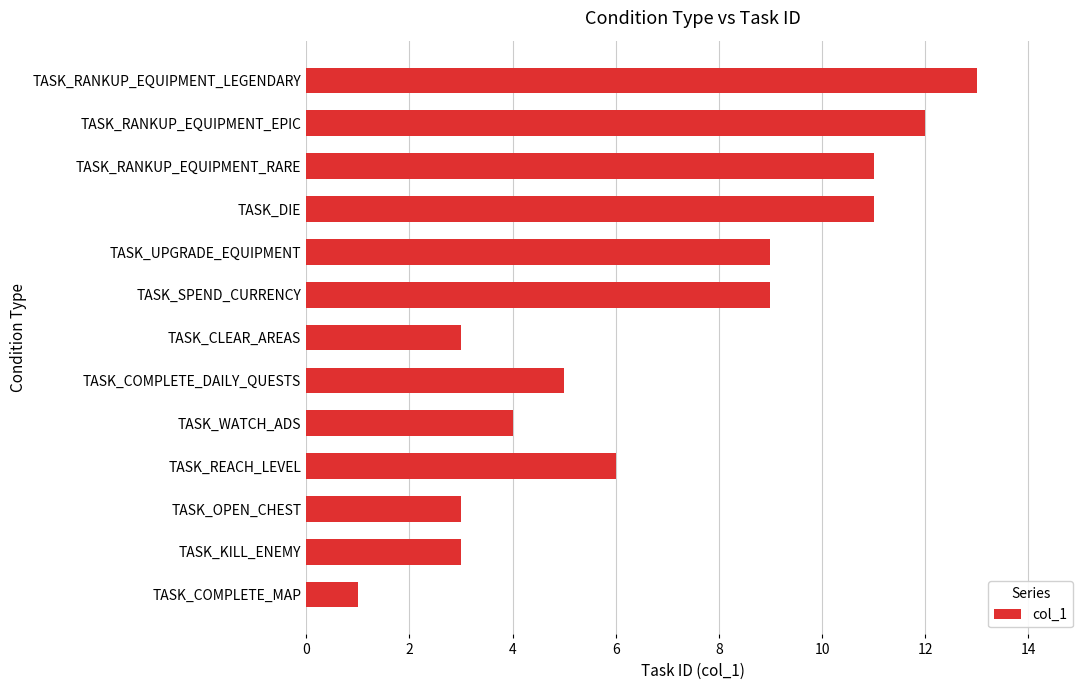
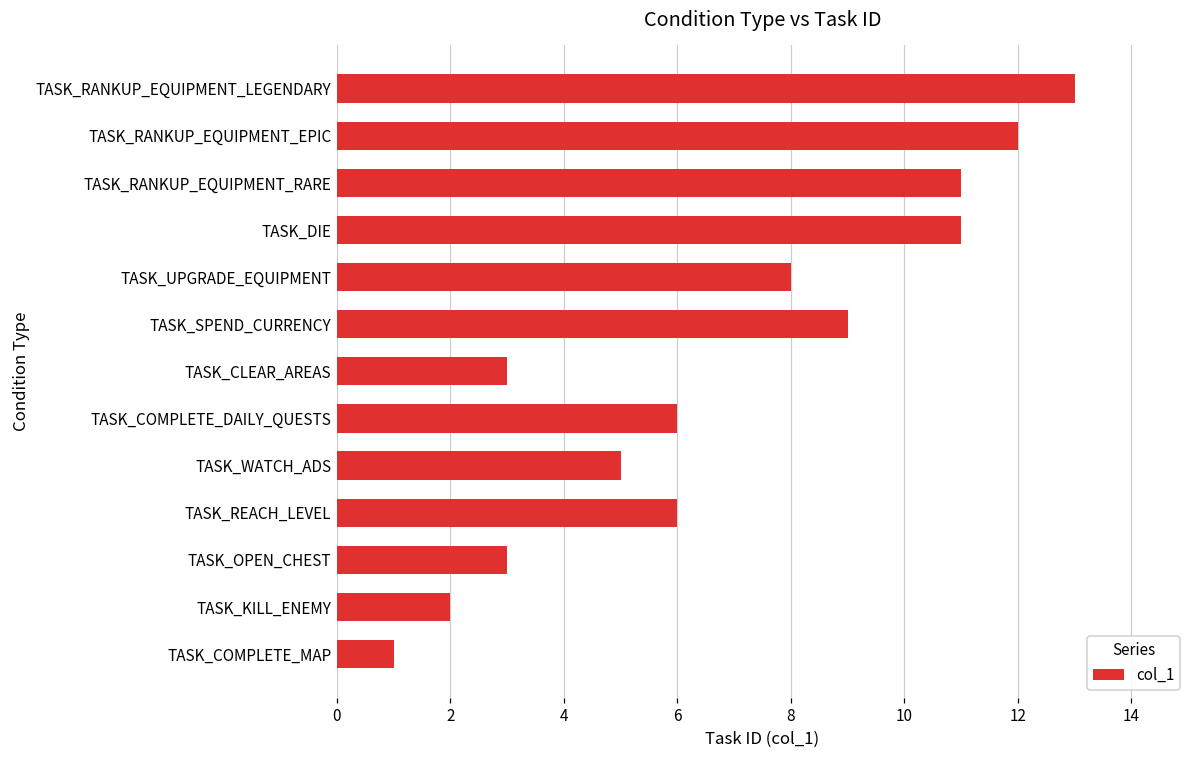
TASK_UPGRADE_EQUIPMENT: 9 -> 8
TASK_COMPLETE_DAILY_QUESTS: 5 -> 6
TASK_WATCH_ADS: 4 -> 5
TASK_KILL_ENEMY: 3 -> 2
